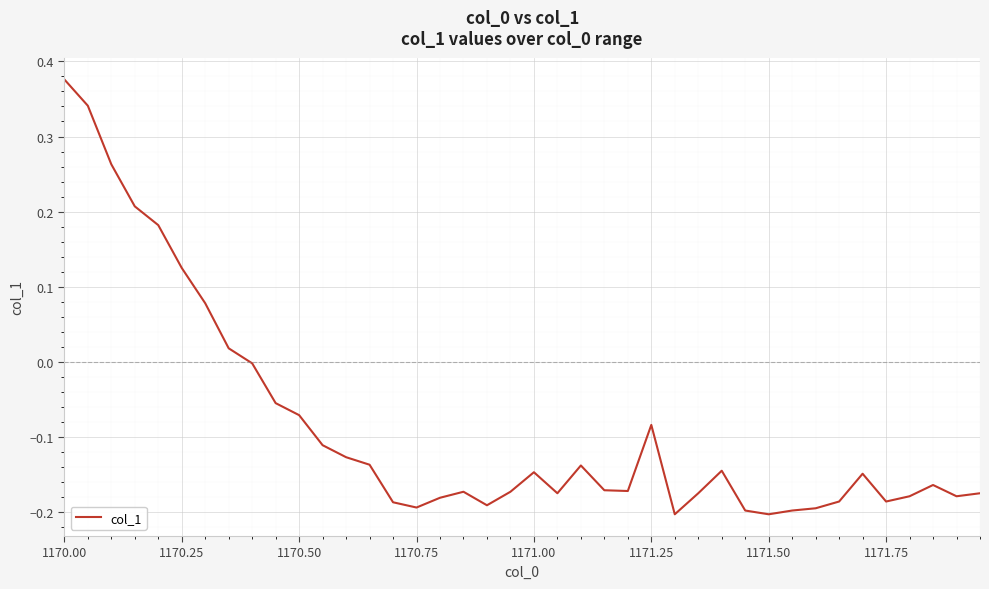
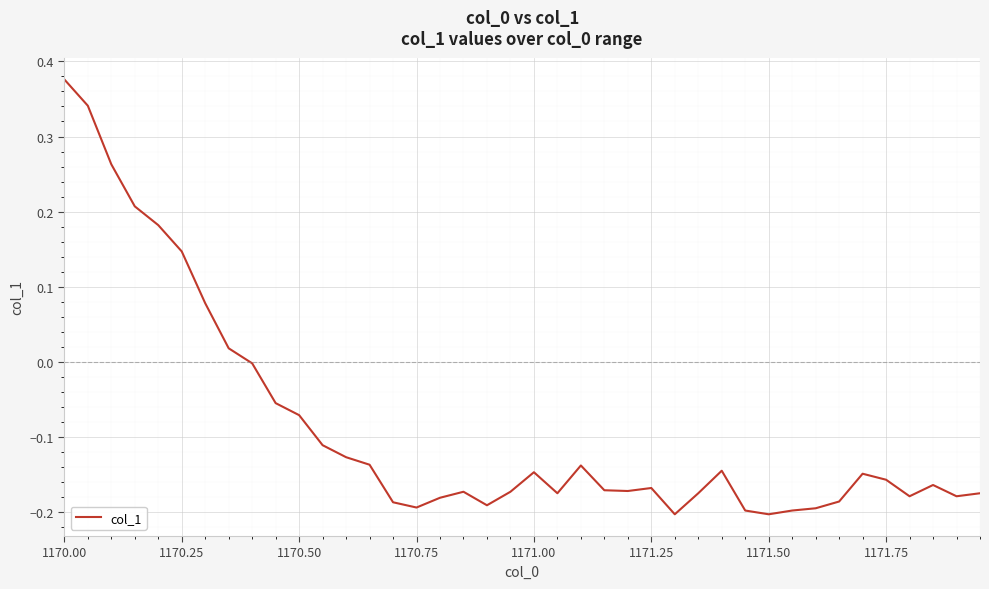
1170.25: 0.13 -> 0.15
1171.25: -0.08 -> -0.17
1171.75: -0.19 -> -0.16
